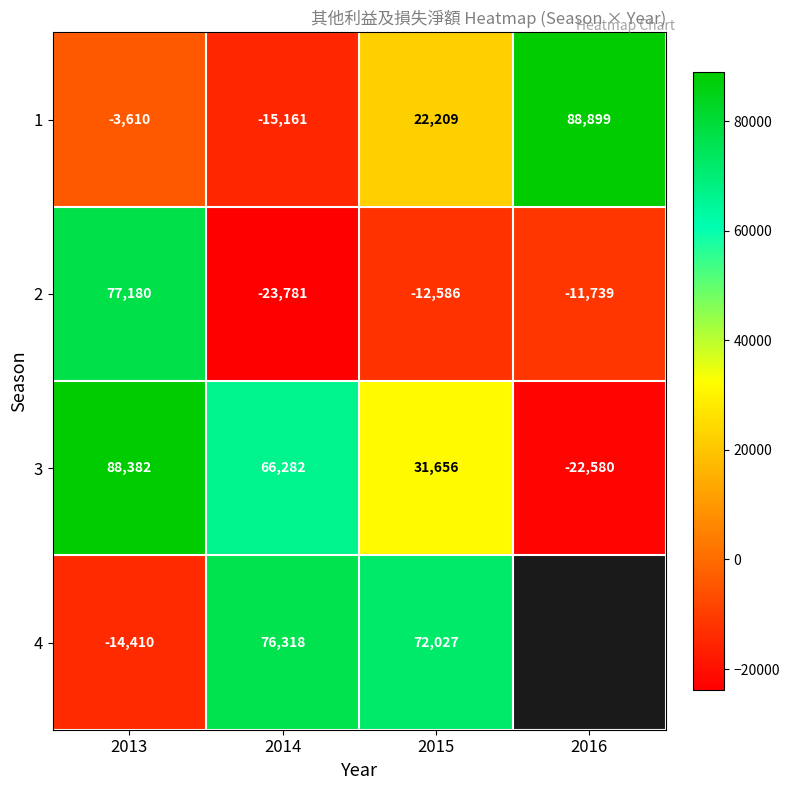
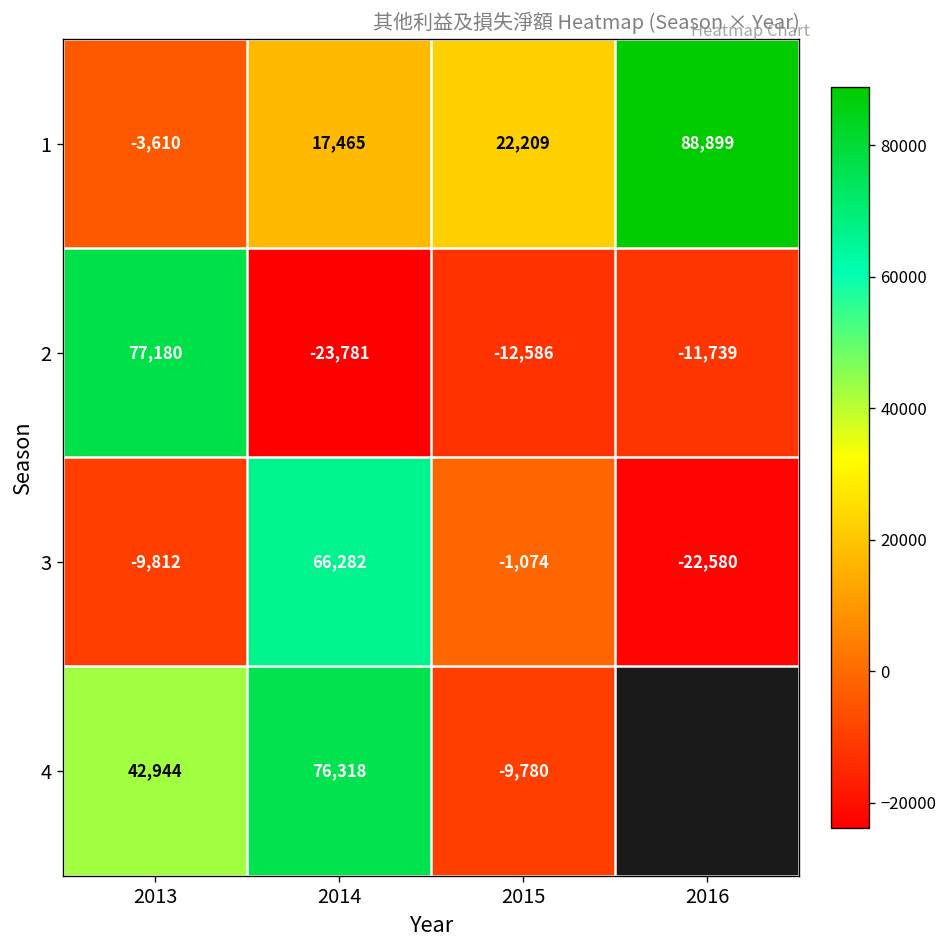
1, 2014: -15,161 -> 17,465
3, 2013: 88,382 -> -9,812
3, 2015: 31,656 -> -1,074
4, 2013: -14,410 -> 42,944
4, 2015: 72,027 -> -9,780
